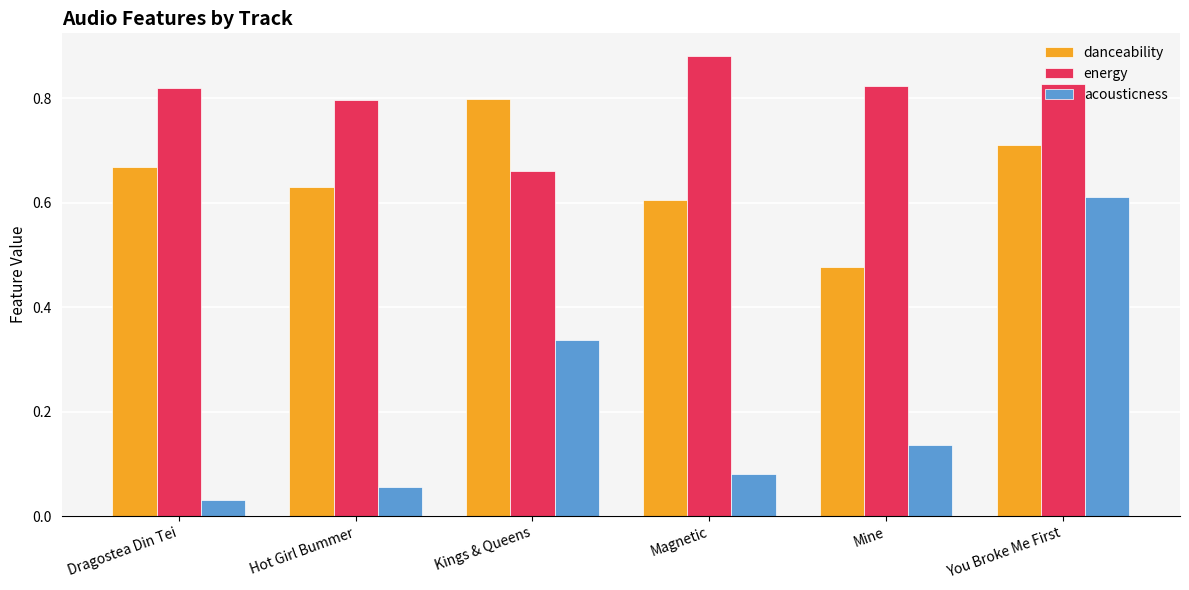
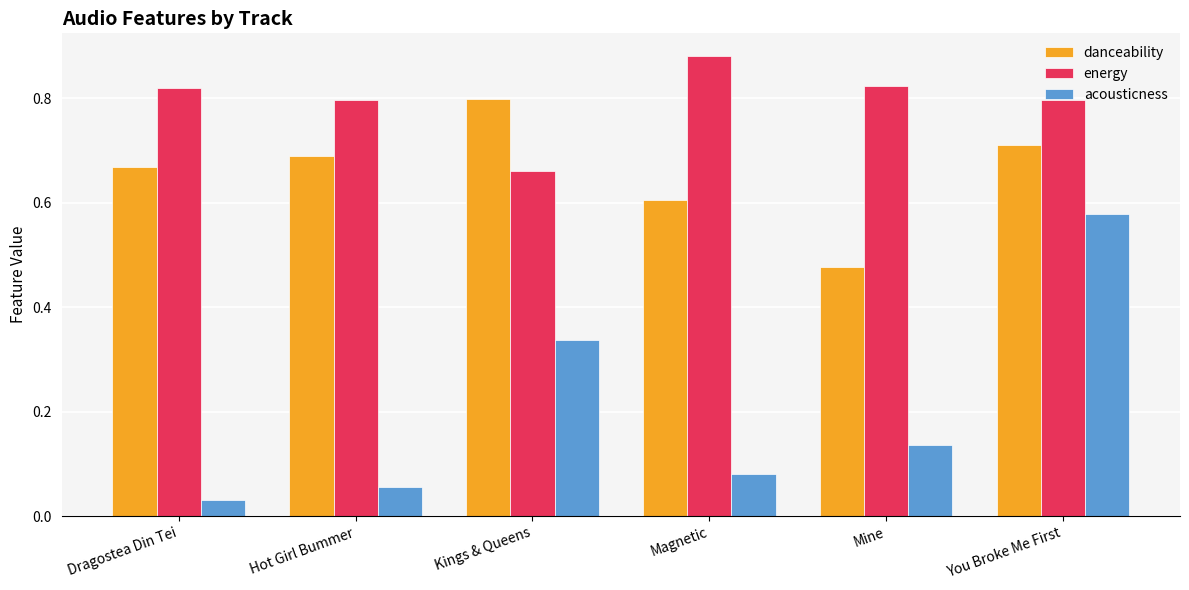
danceability, Hot Girl Bummer: 0.63 -> 0.69
energy, You Broke Me First: 0.83 -> 0.80
acousticness, You Broke Me First: 0.61 -> 0.58
